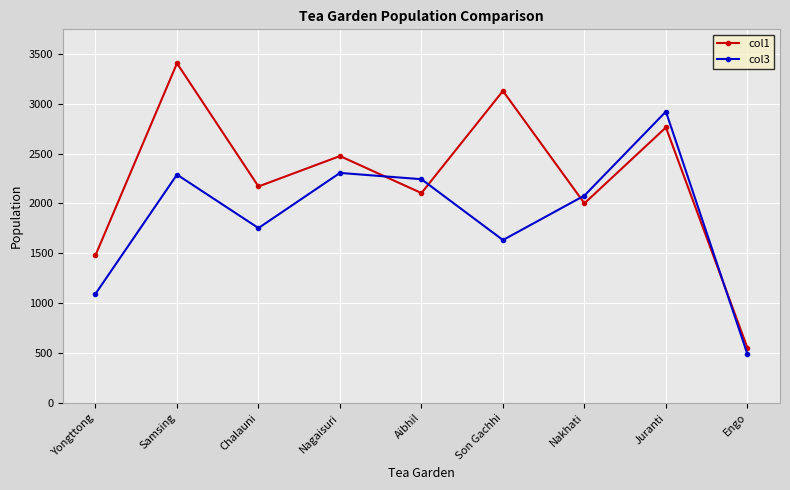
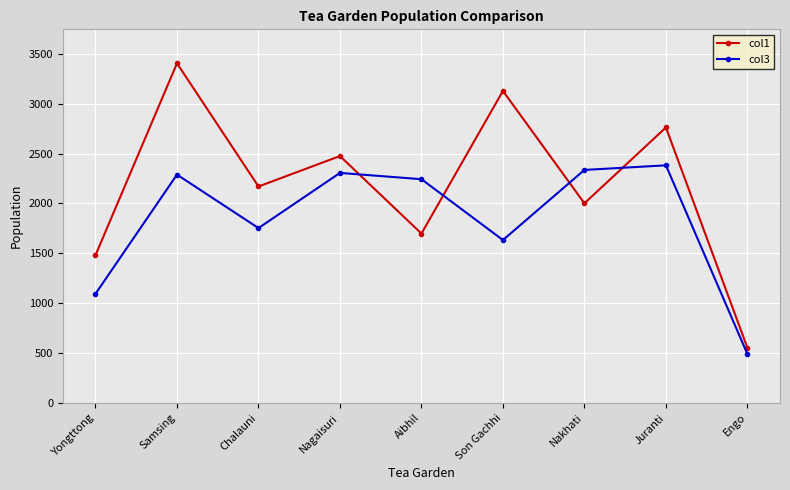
col1, Aibhil: 2100 -> 1700
col3, Nakhati: 2100 -> 2300
col3, Juranti: 2900 -> 2400
